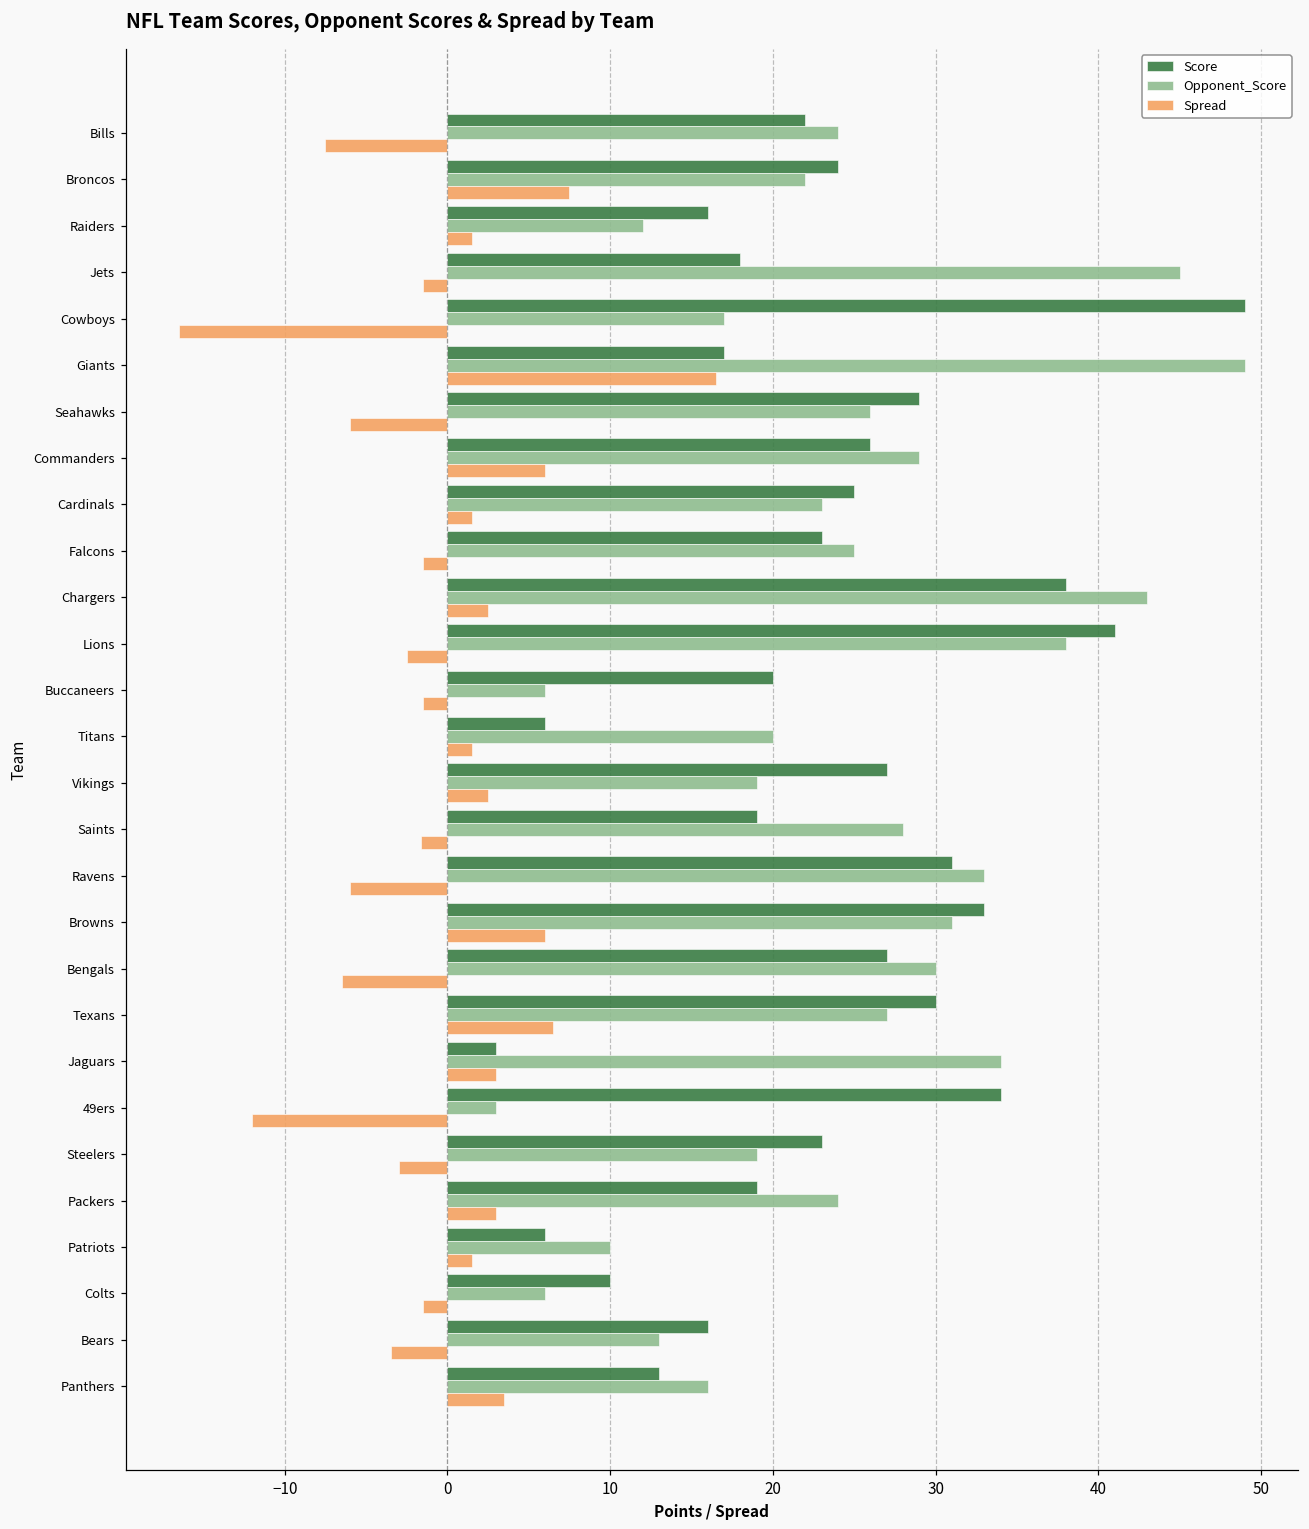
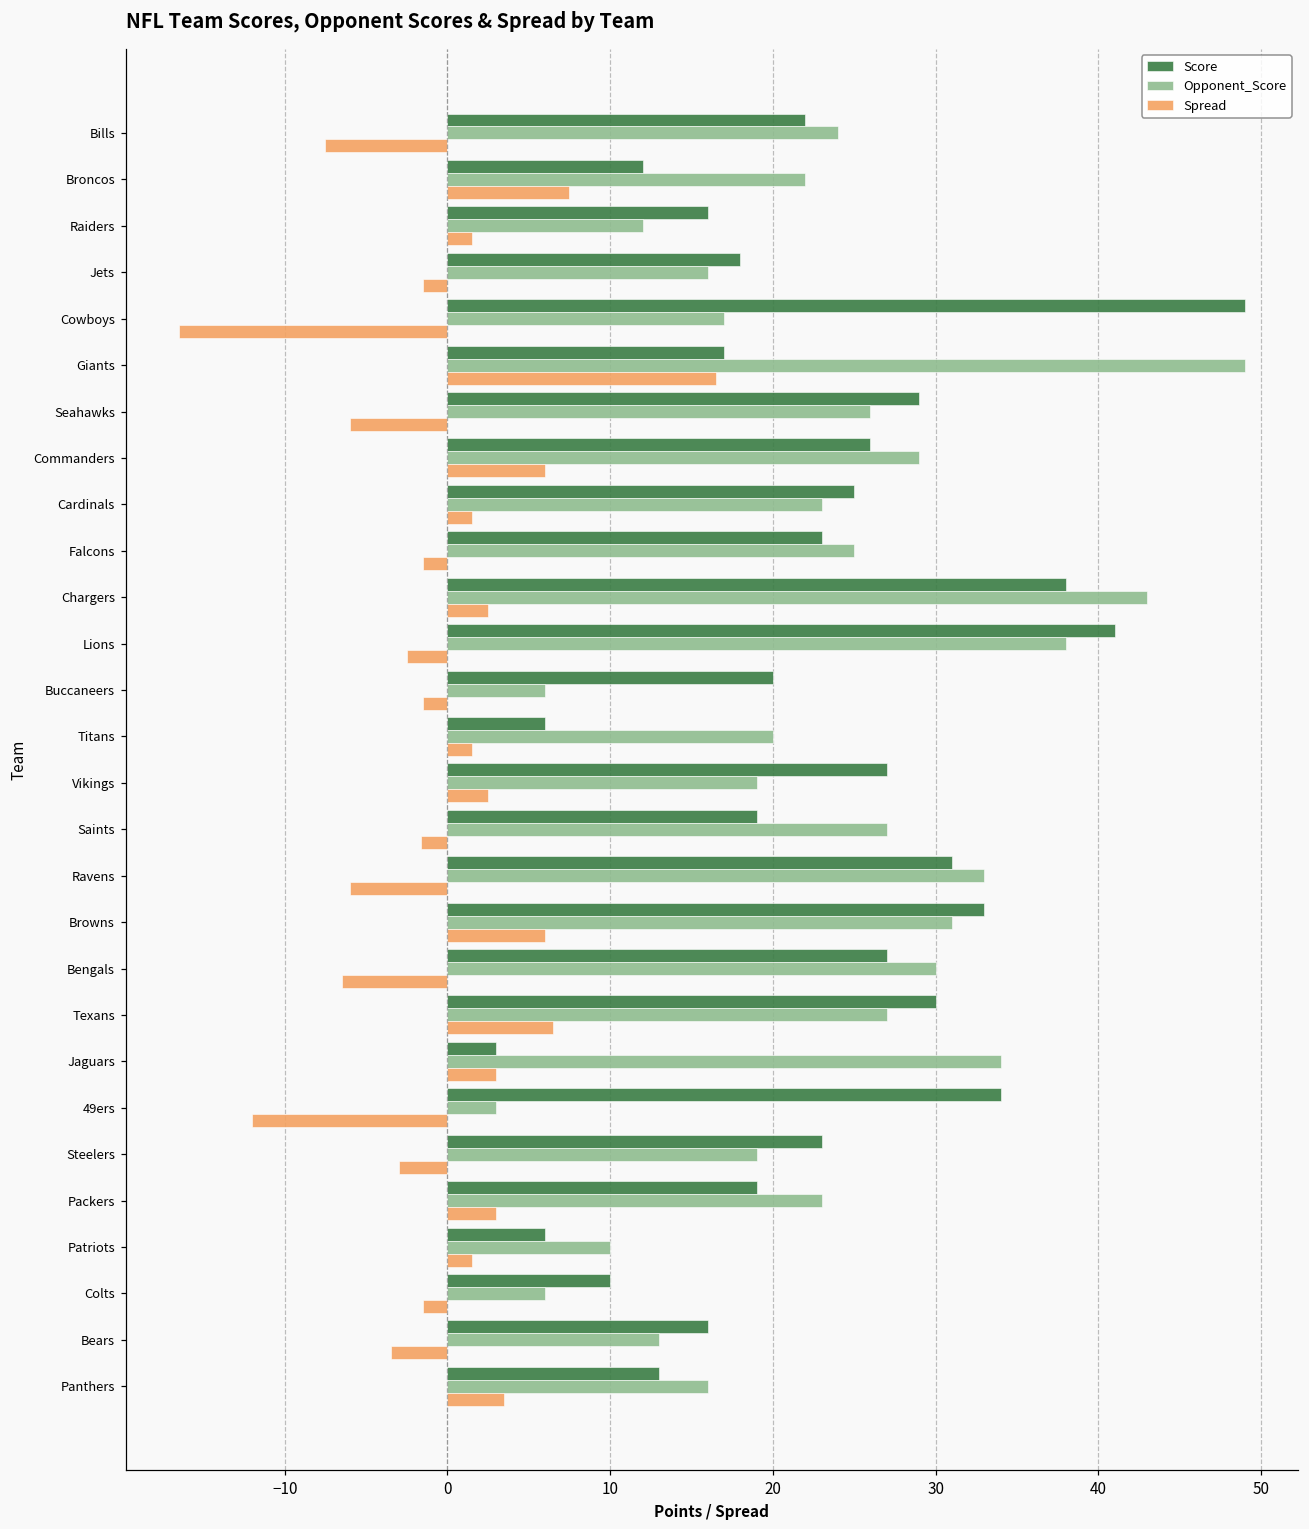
Score, Broncos: 24 -> 12
Opponent_Score, Jets: 45 -> 16
Opponent_Score, Saints: 28 -> 27
Opponent_Score, Packers: 24 -> 23
